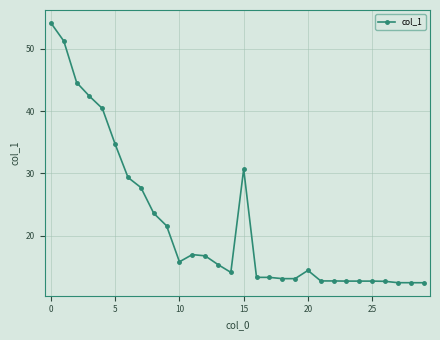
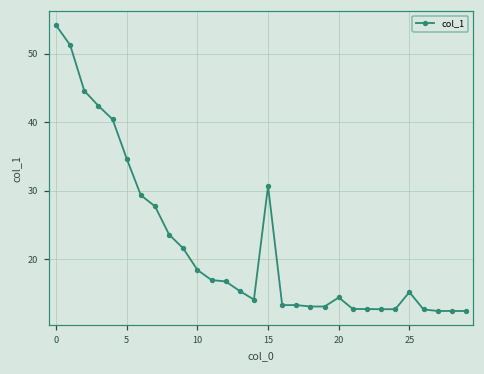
10: 16 -> 18
25: 13 -> 15
